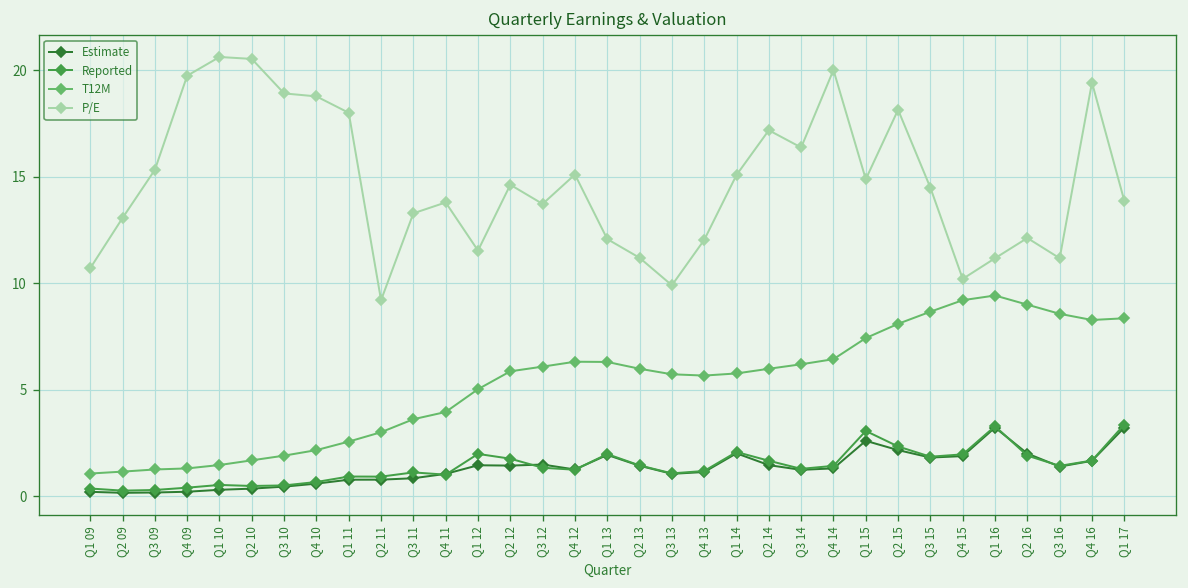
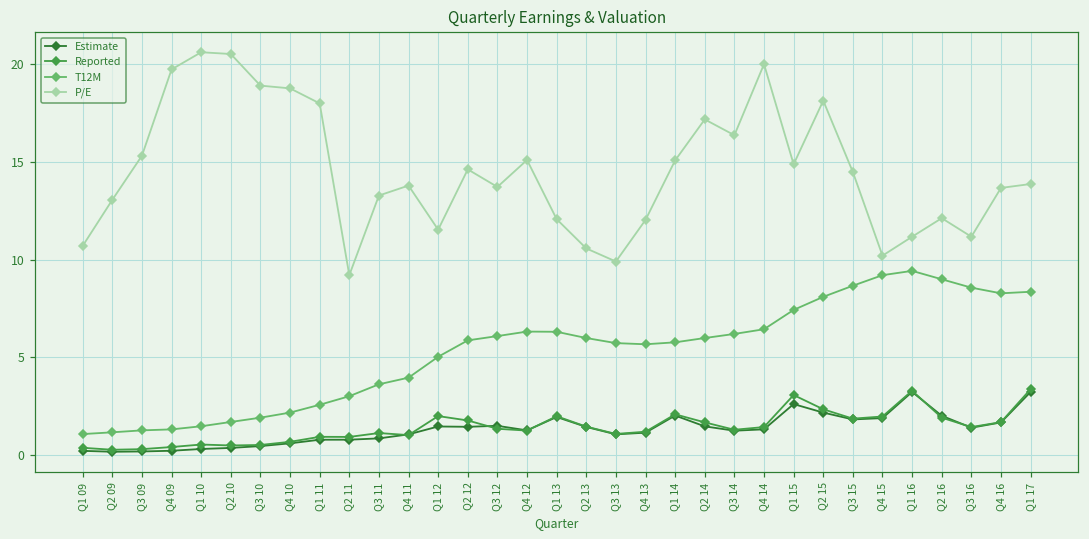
P/E, Q2 13: 11.2 -> 10.6
P/E, Q4 16: 19.4 -> 13.7
